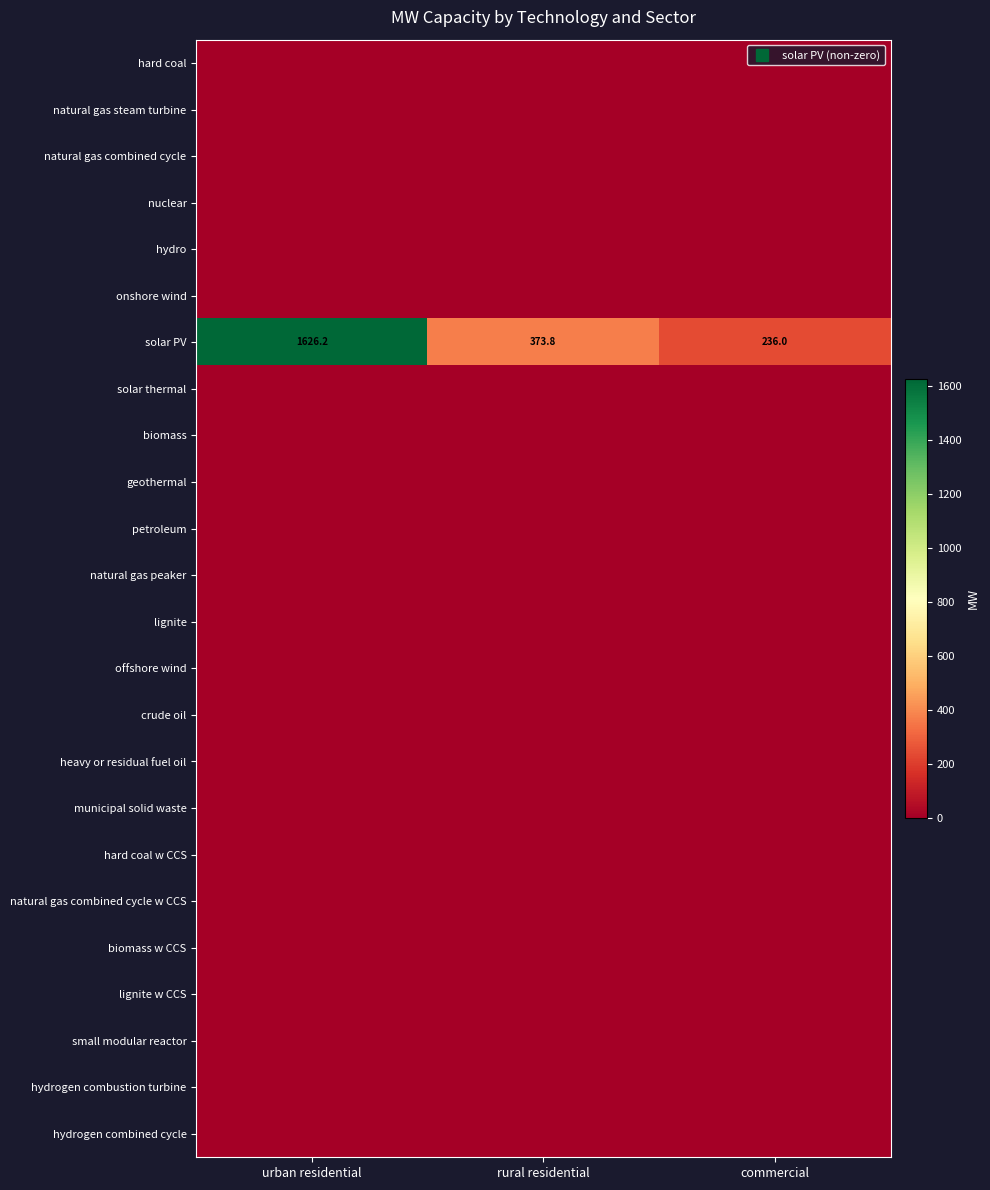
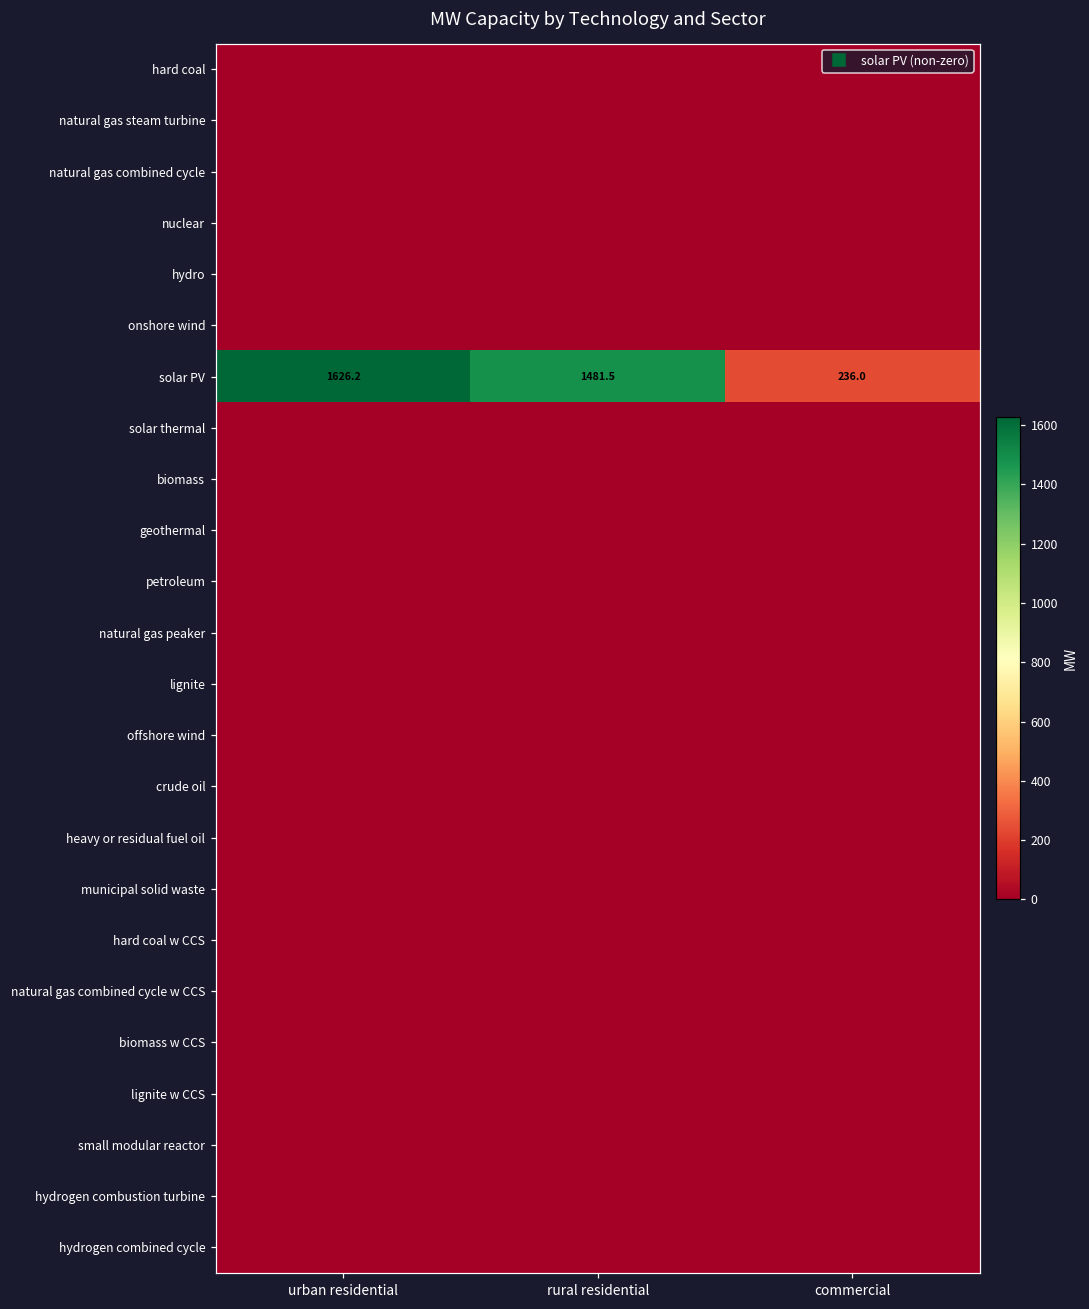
solar PV, rural residential: 373.8 -> 1481.5
